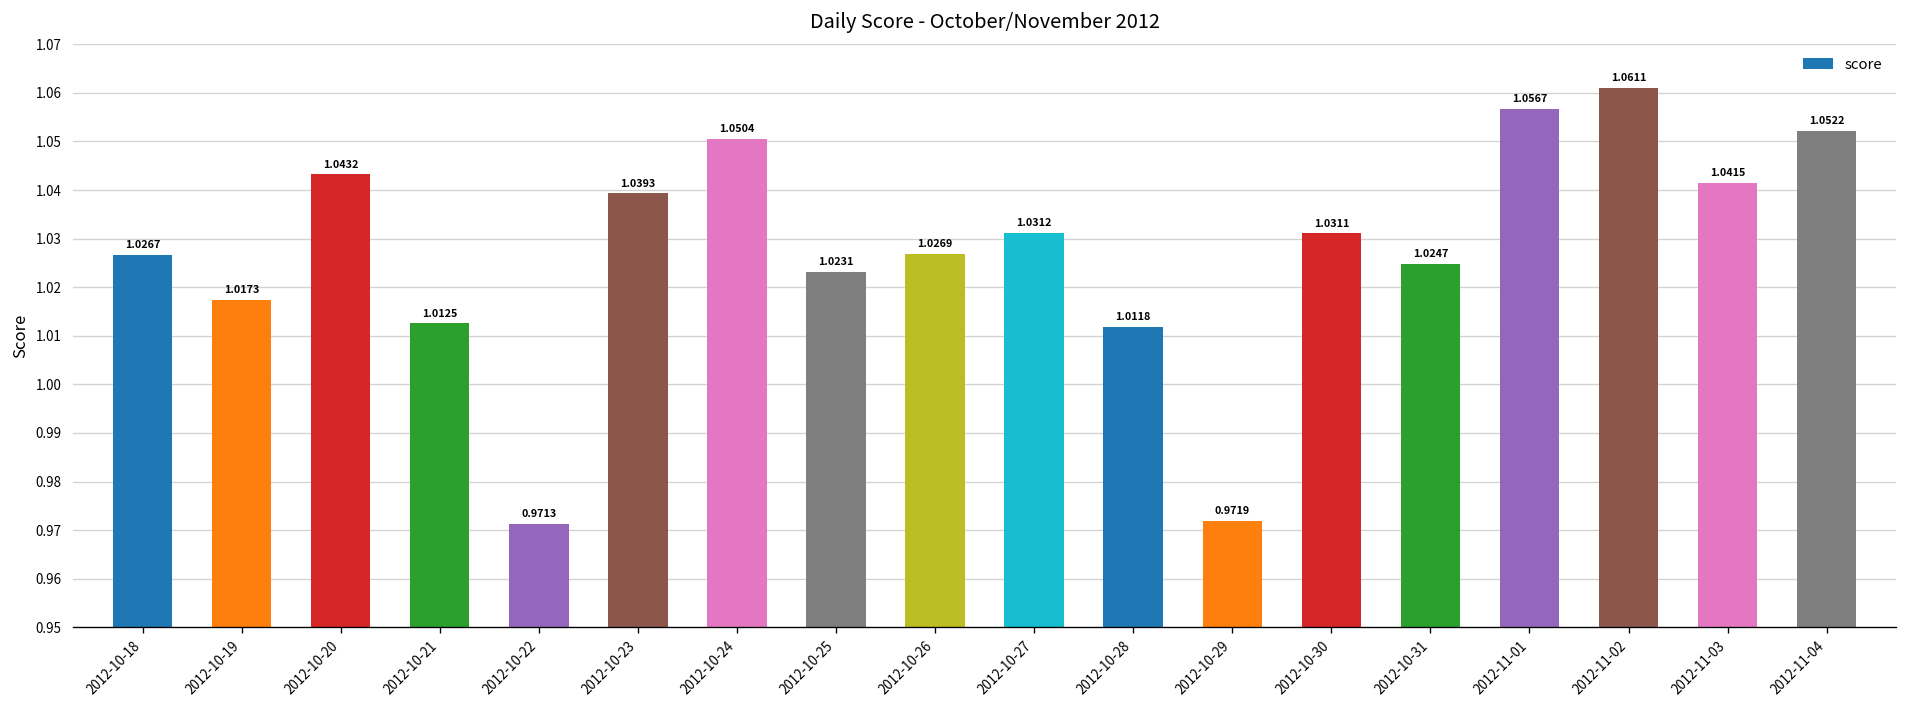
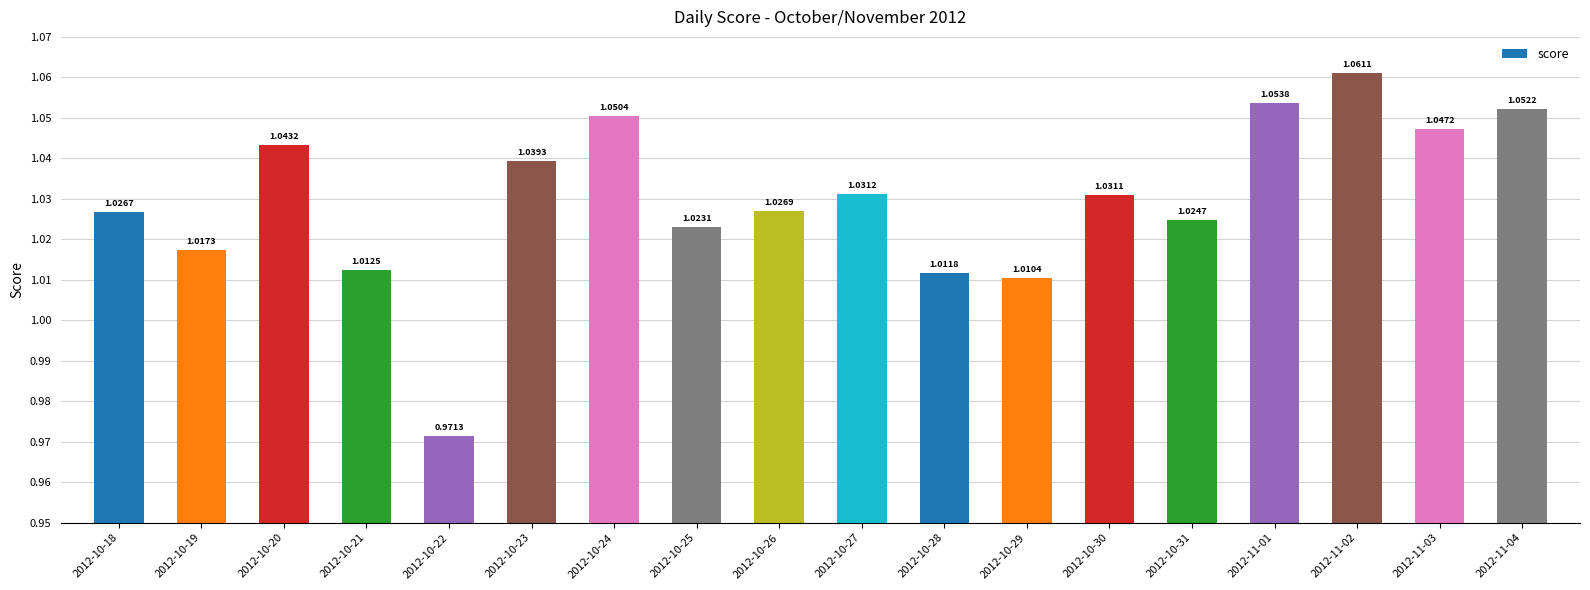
2012-10-29: 0.9719 -> 1.0104
2012-11-01: 1.0567 -> 1.0538
2012-11-03: 1.0415 -> 1.0472
